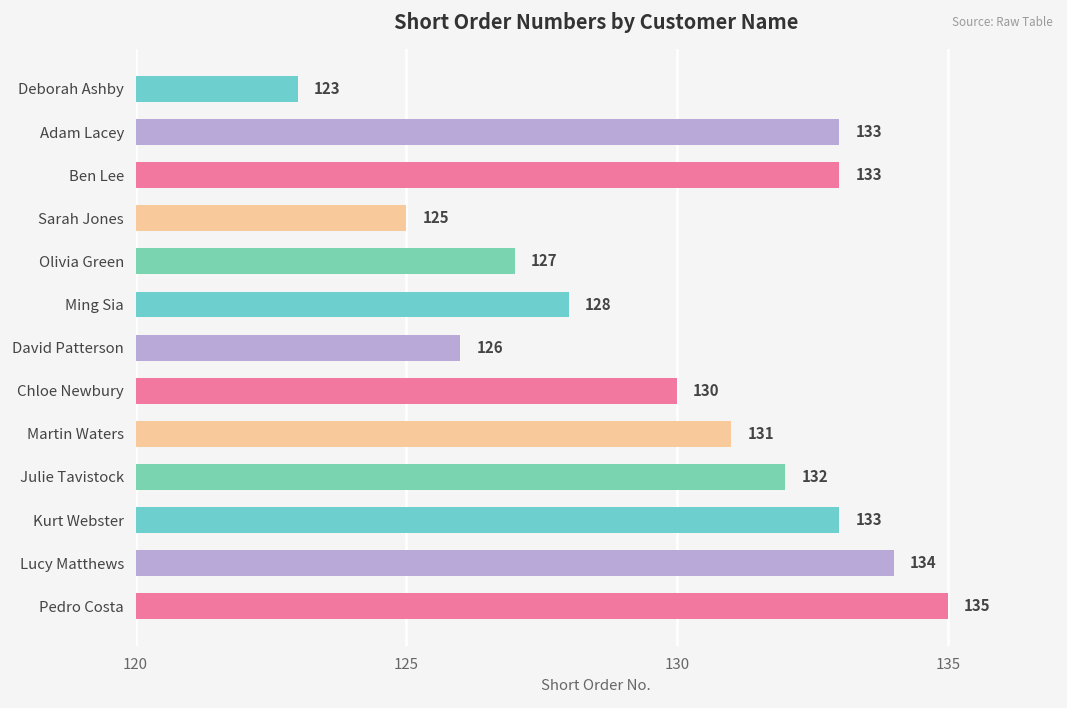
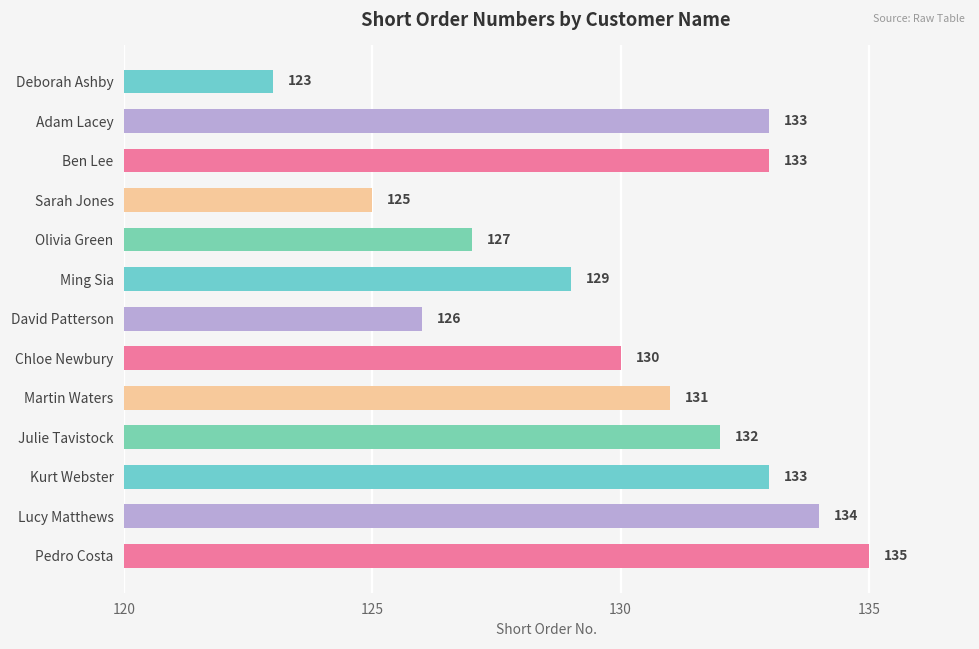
Ming Sia: 128 -> 129
